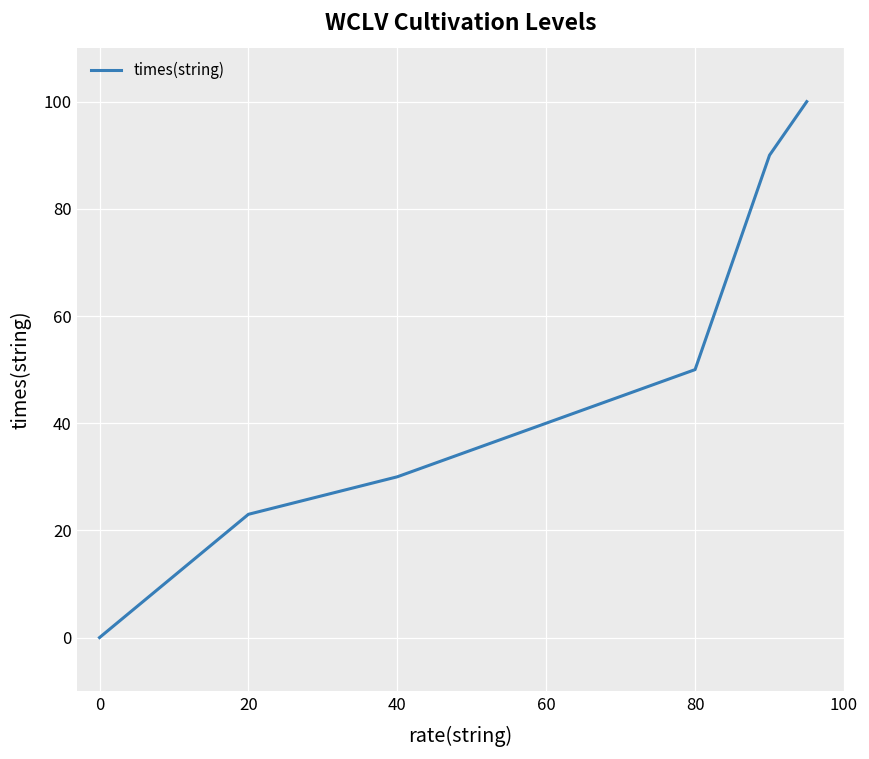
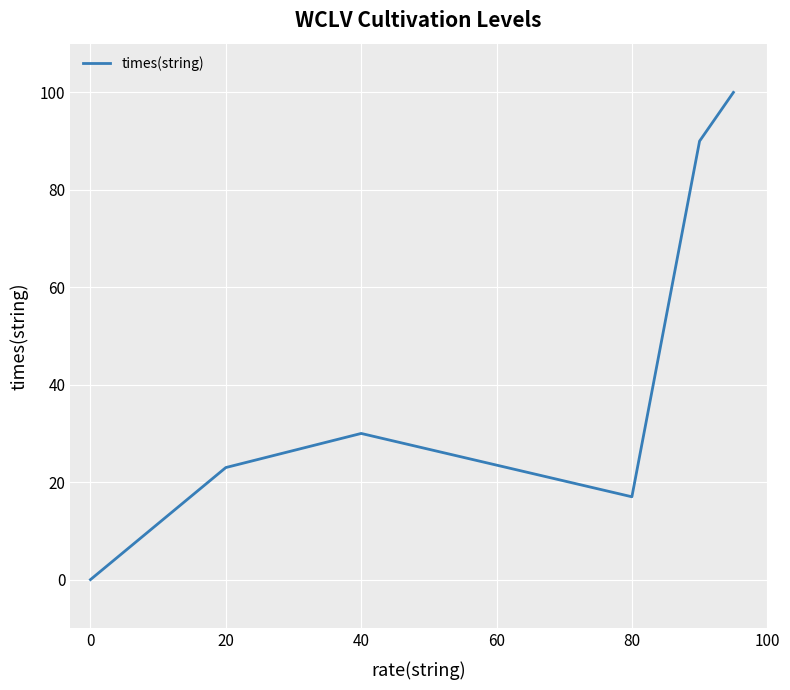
80: 50 -> 17
